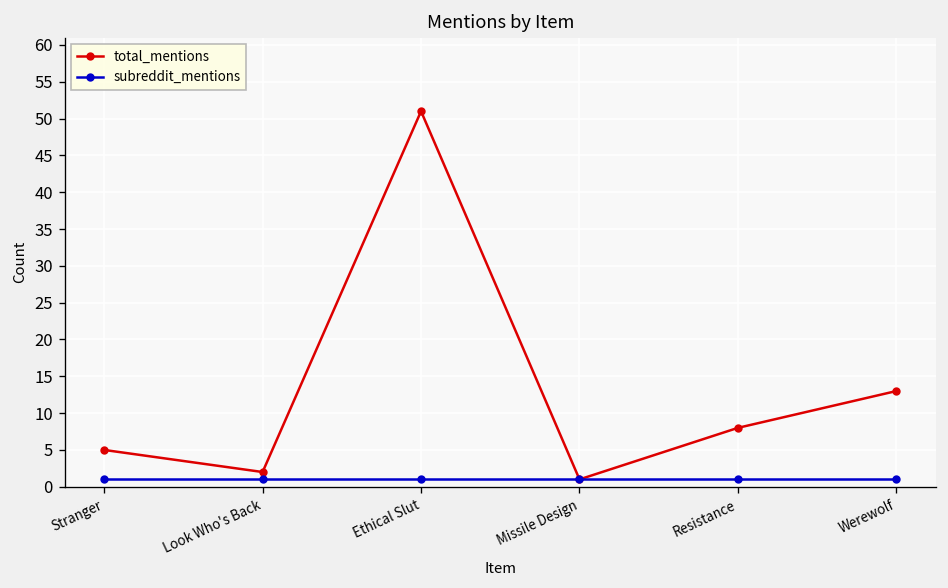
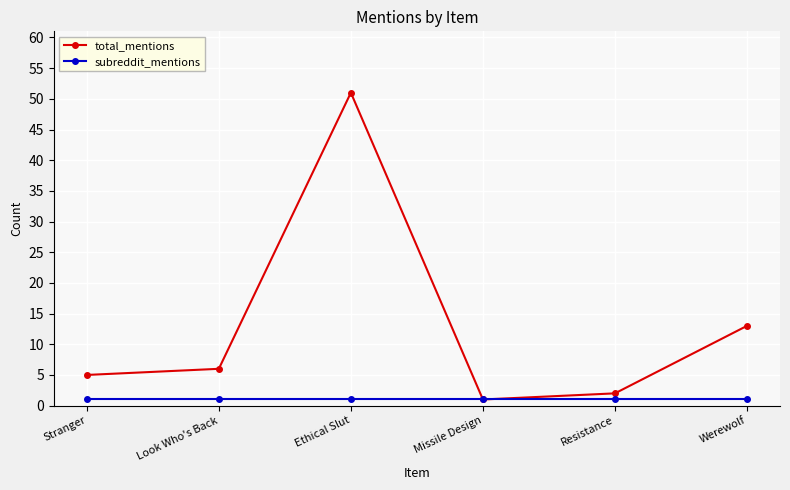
total_mentions, Look Who's Back: 2 -> 6
total_mentions, Resistance: 8 -> 2
